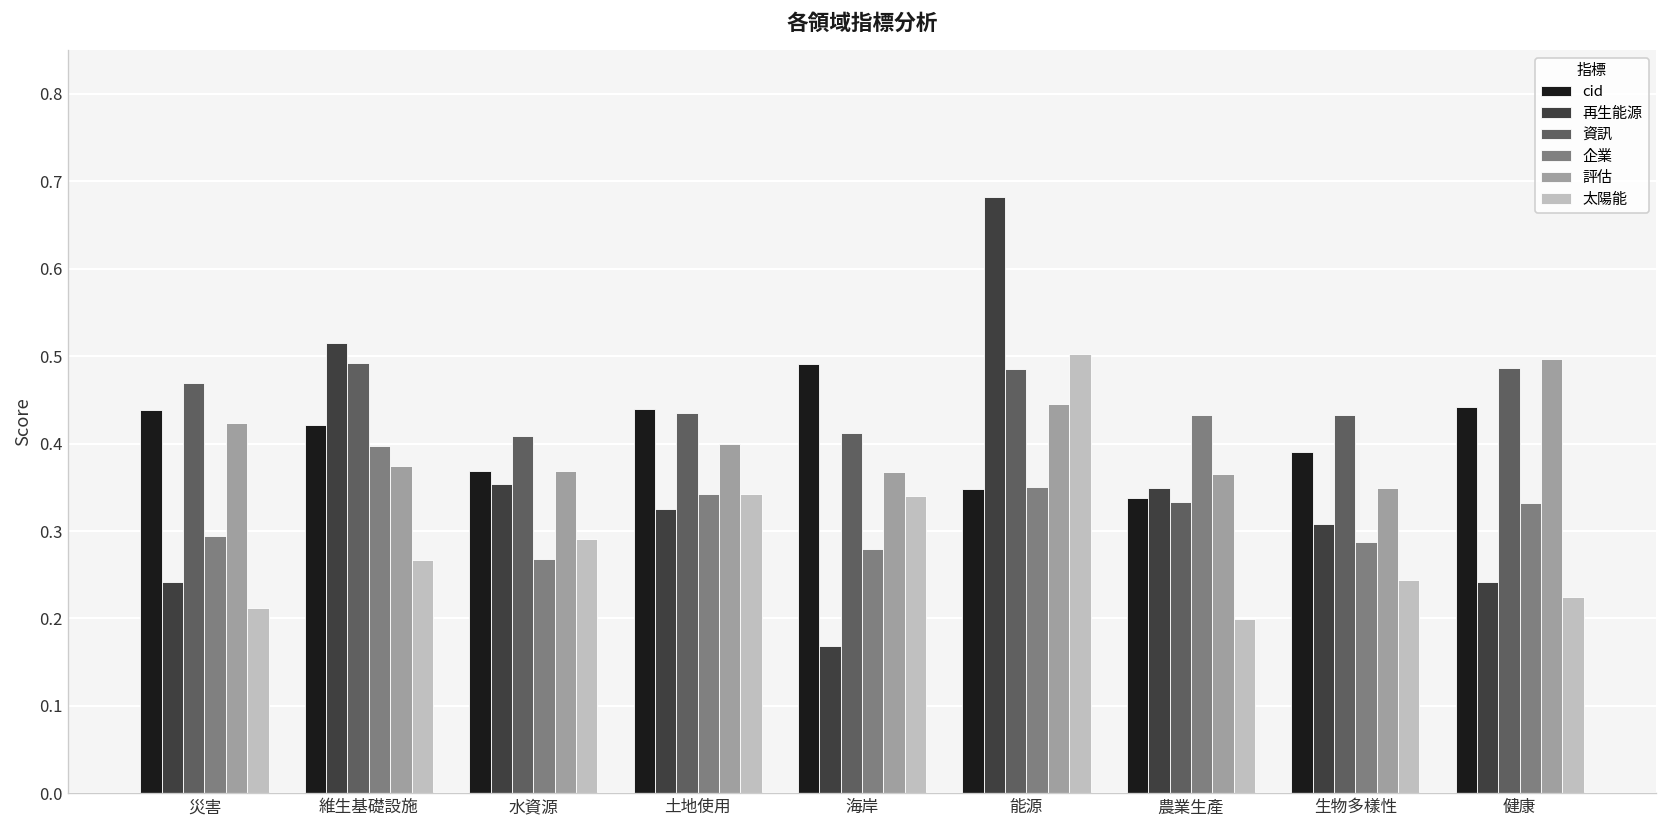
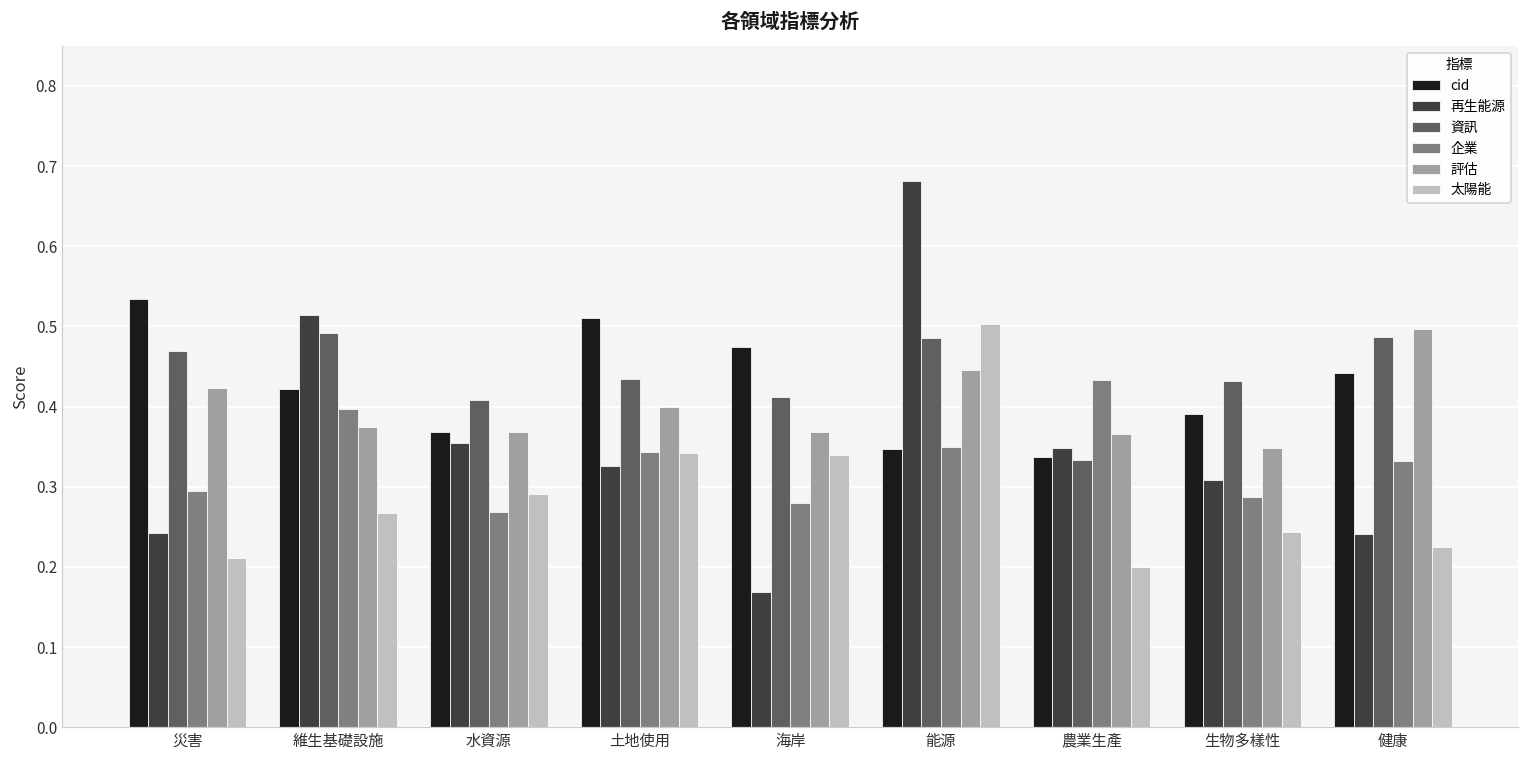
cid, 災害: 0.44 -> 0.53
cid, 土地使用: 0.44 -> 0.51
cid, 海岸: 0.49 -> 0.47
